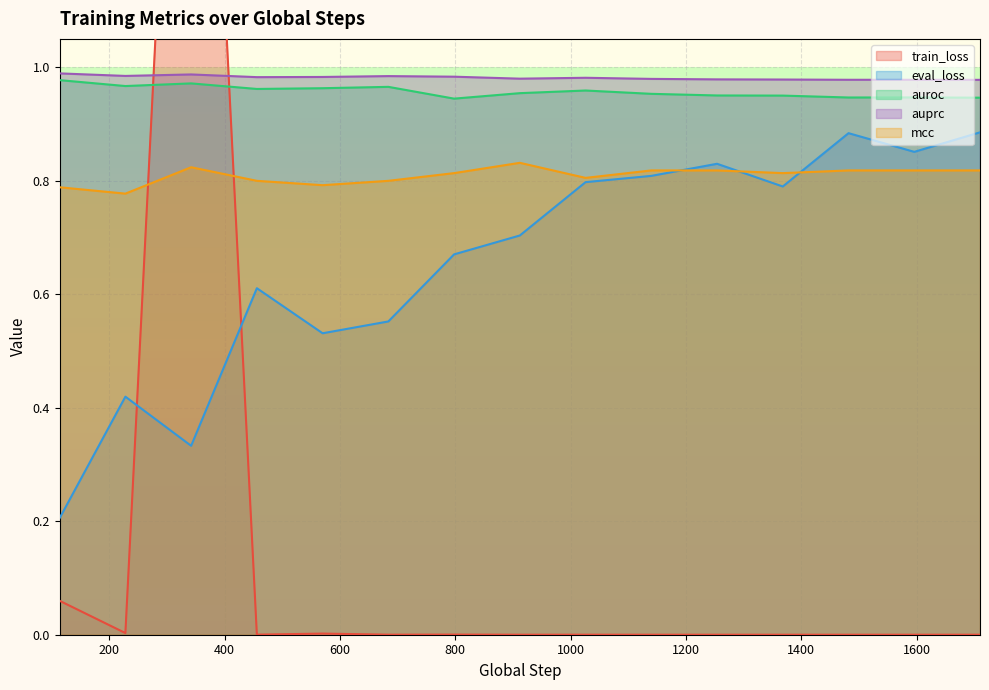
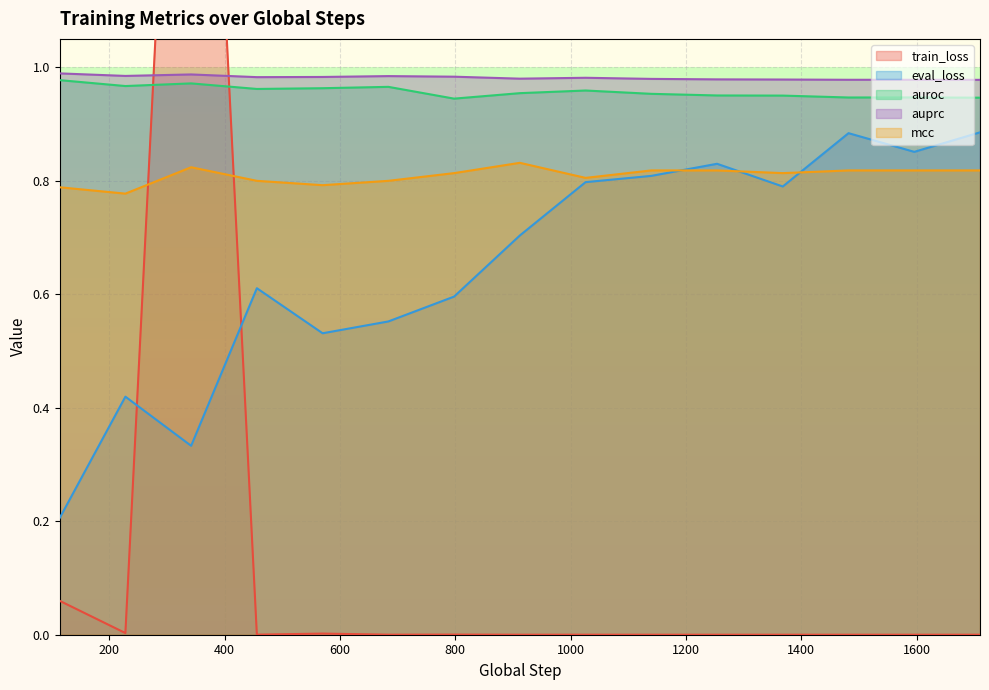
eval_loss, 800: 0.67 -> 0.60
